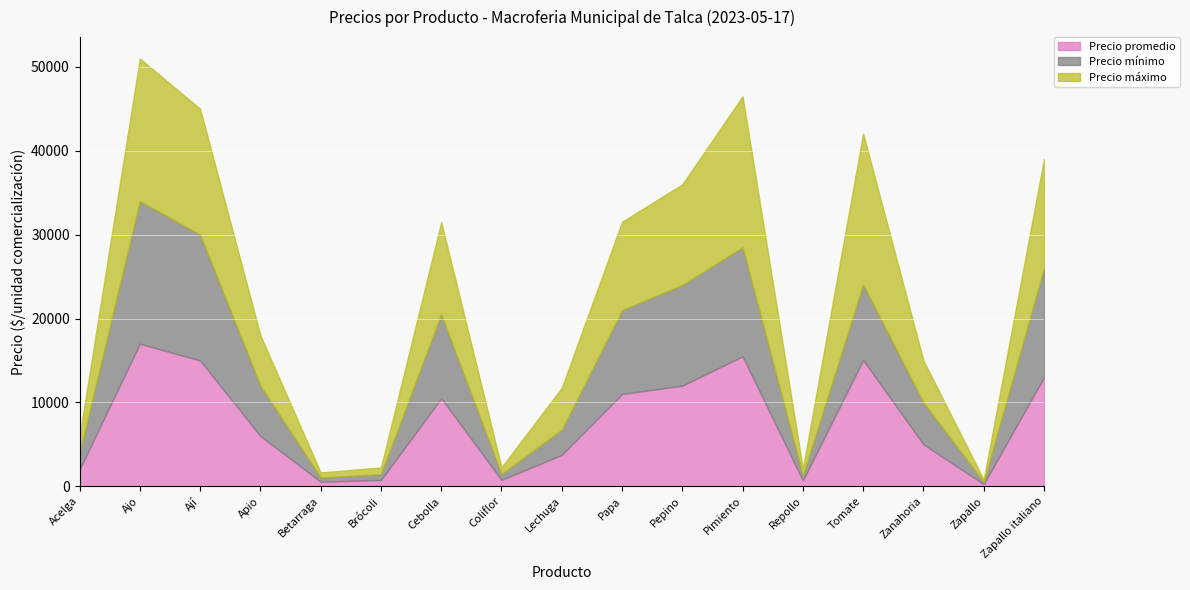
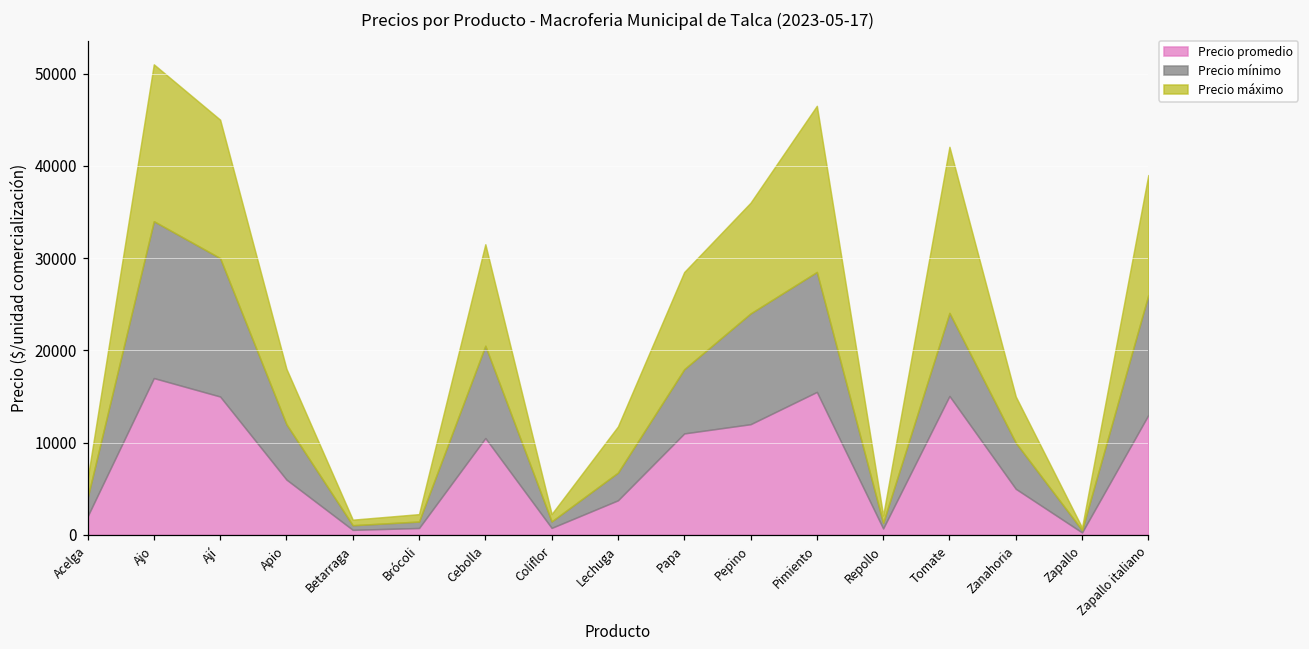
Precio mínimo, Papa: 10000 -> 7000
